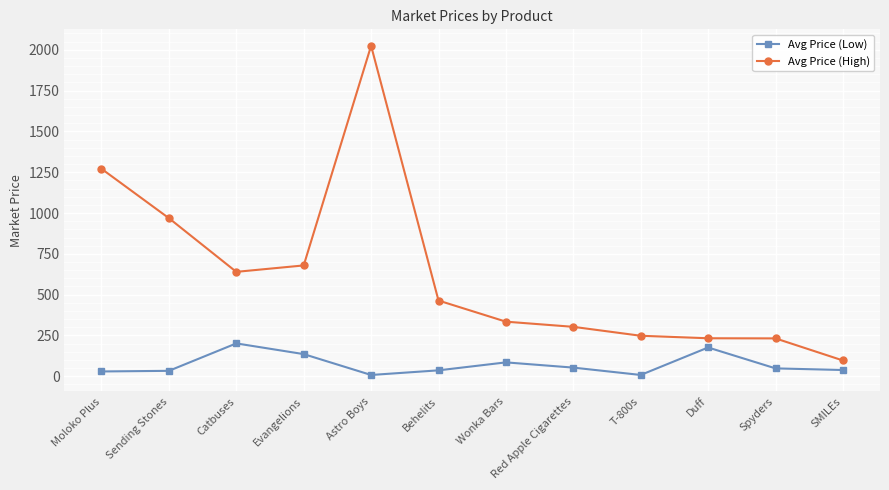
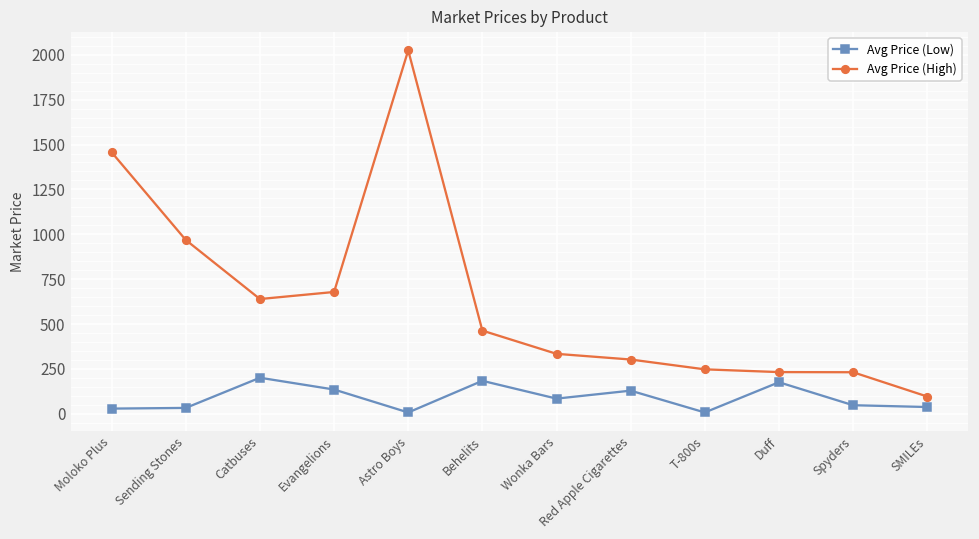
Avg Price (High), Moloko Plus: 1270 -> 1460
Avg Price (Low), Behelits: 40 -> 180
Avg Price (Low), Red Apple Cigarettes: 50 -> 130
